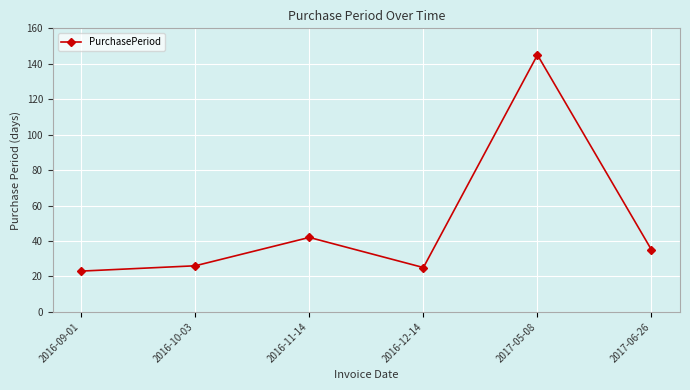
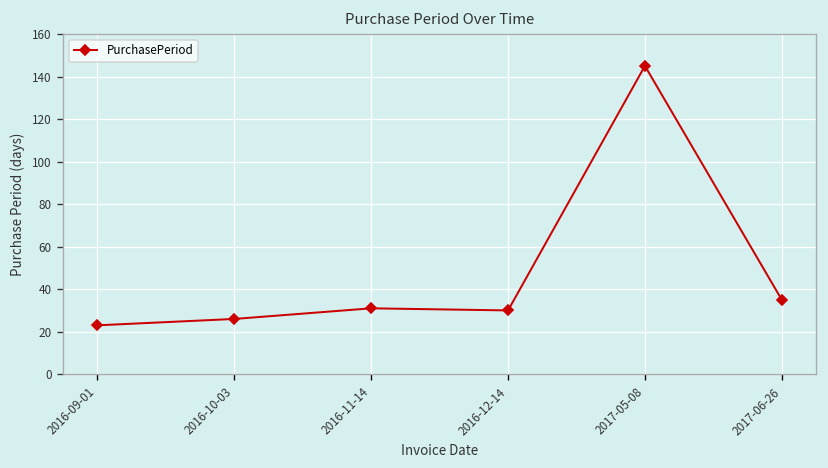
2016-11-14: 42 -> 31
2016-12-14: 25 -> 30
